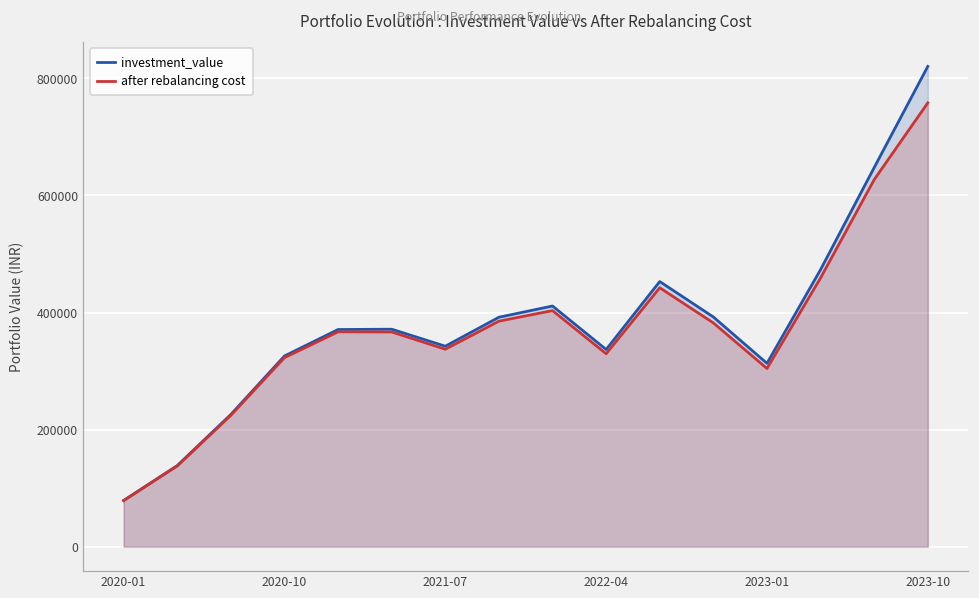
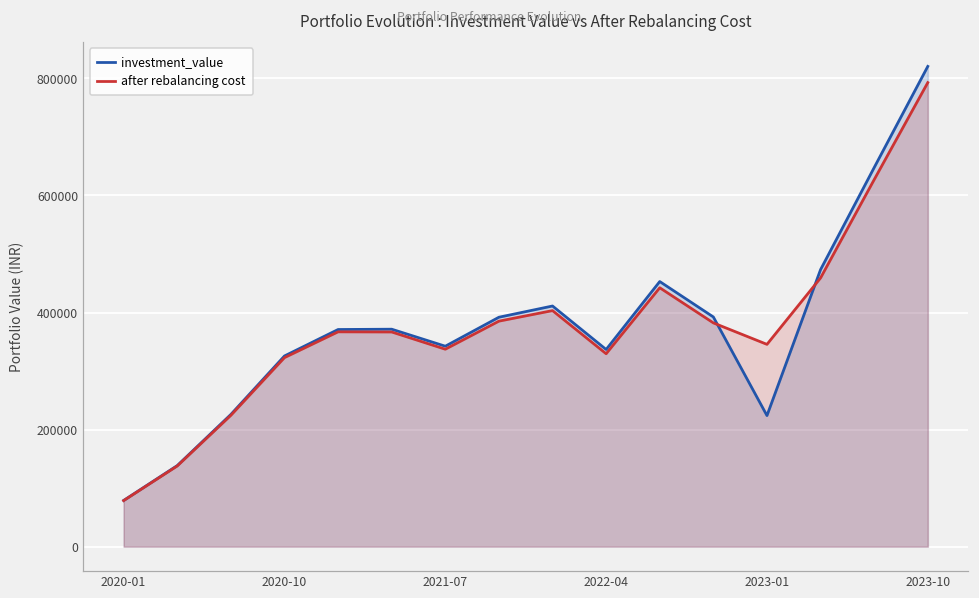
investment_value, 2023-01: 310000 -> 220000
after rebalancing cost, 2023-01: 300000 -> 350000
after rebalancing cost, 2023-10: 760000 -> 790000
